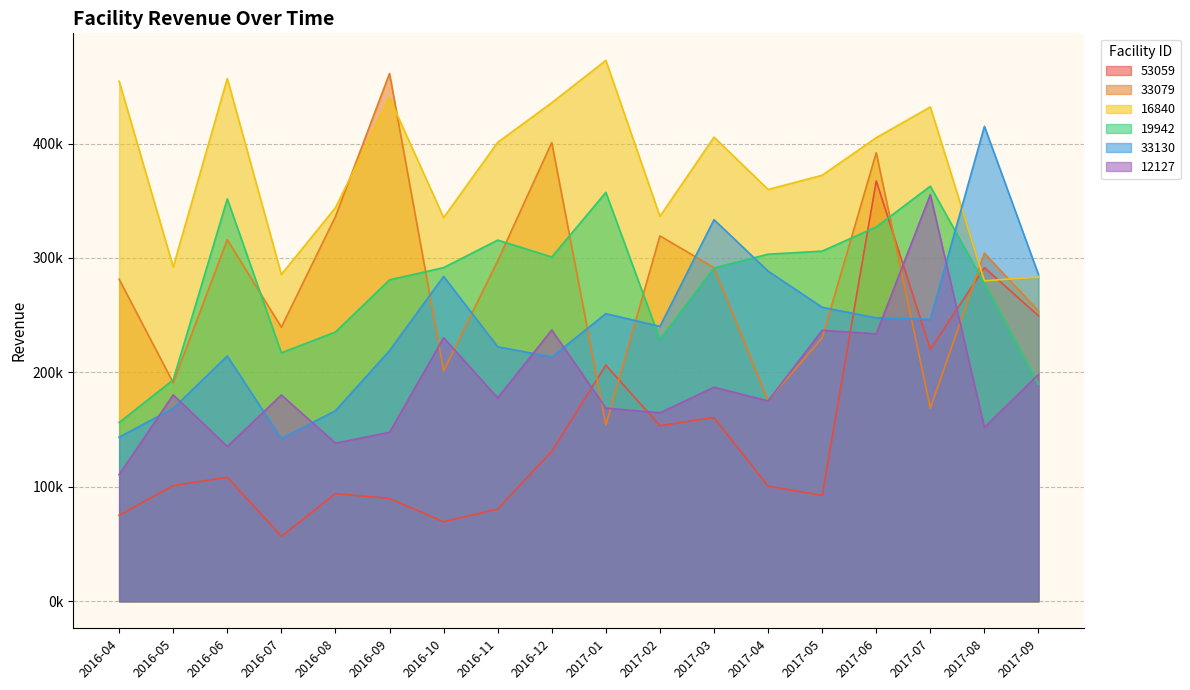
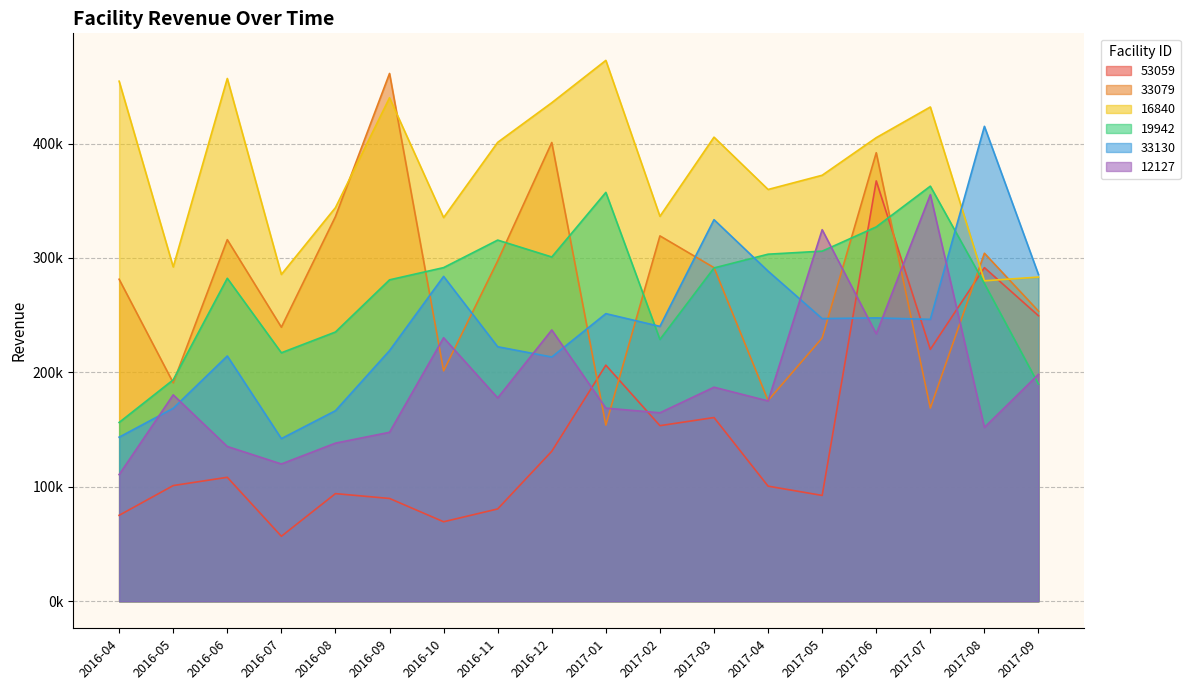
19942, 2016-06: 352000 -> 282000
12127, 2016-07: 180000 -> 120000
33130, 2017-05: 257000 -> 247000
12127, 2017-05: 237000 -> 325000
